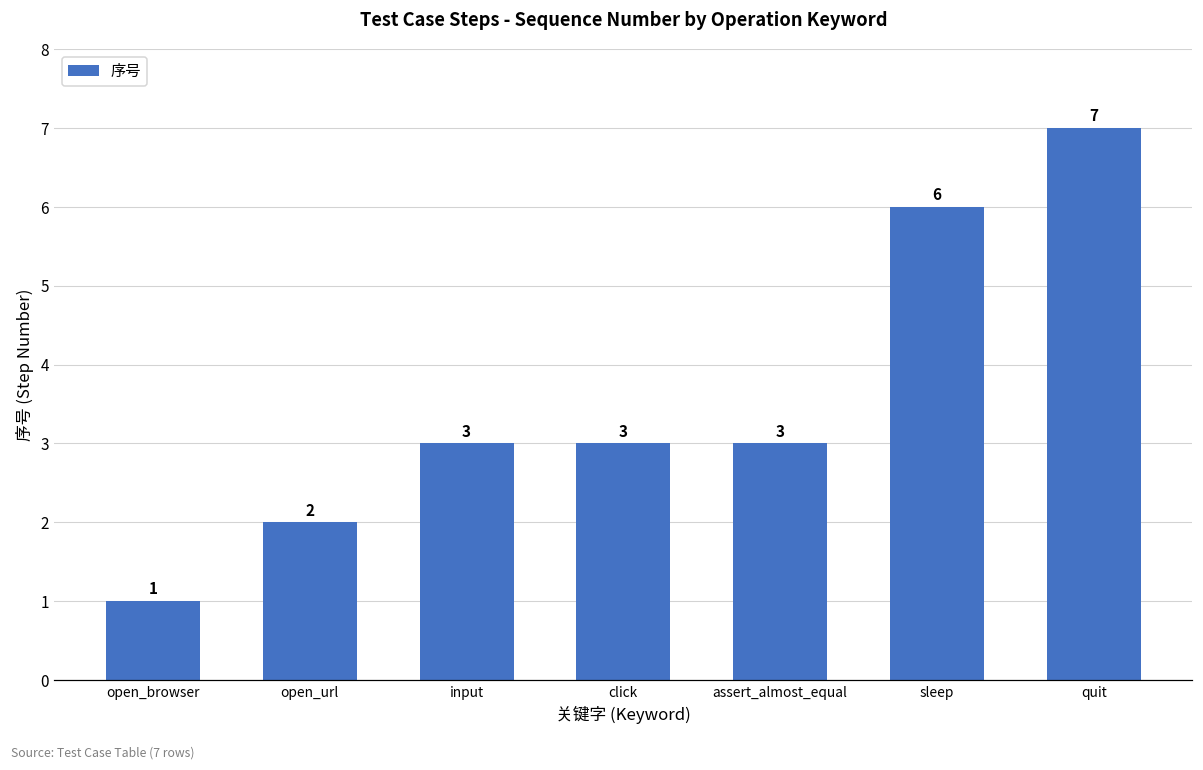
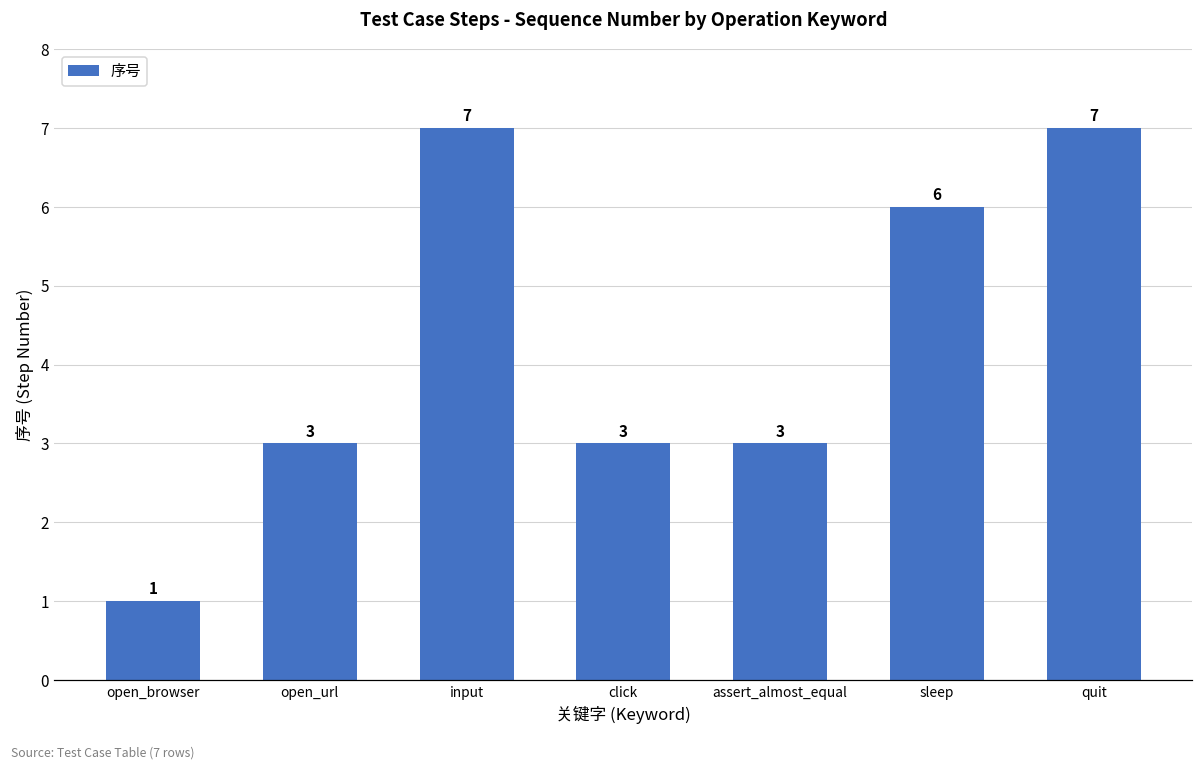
open_url: 2 -> 3
input: 3 -> 7
